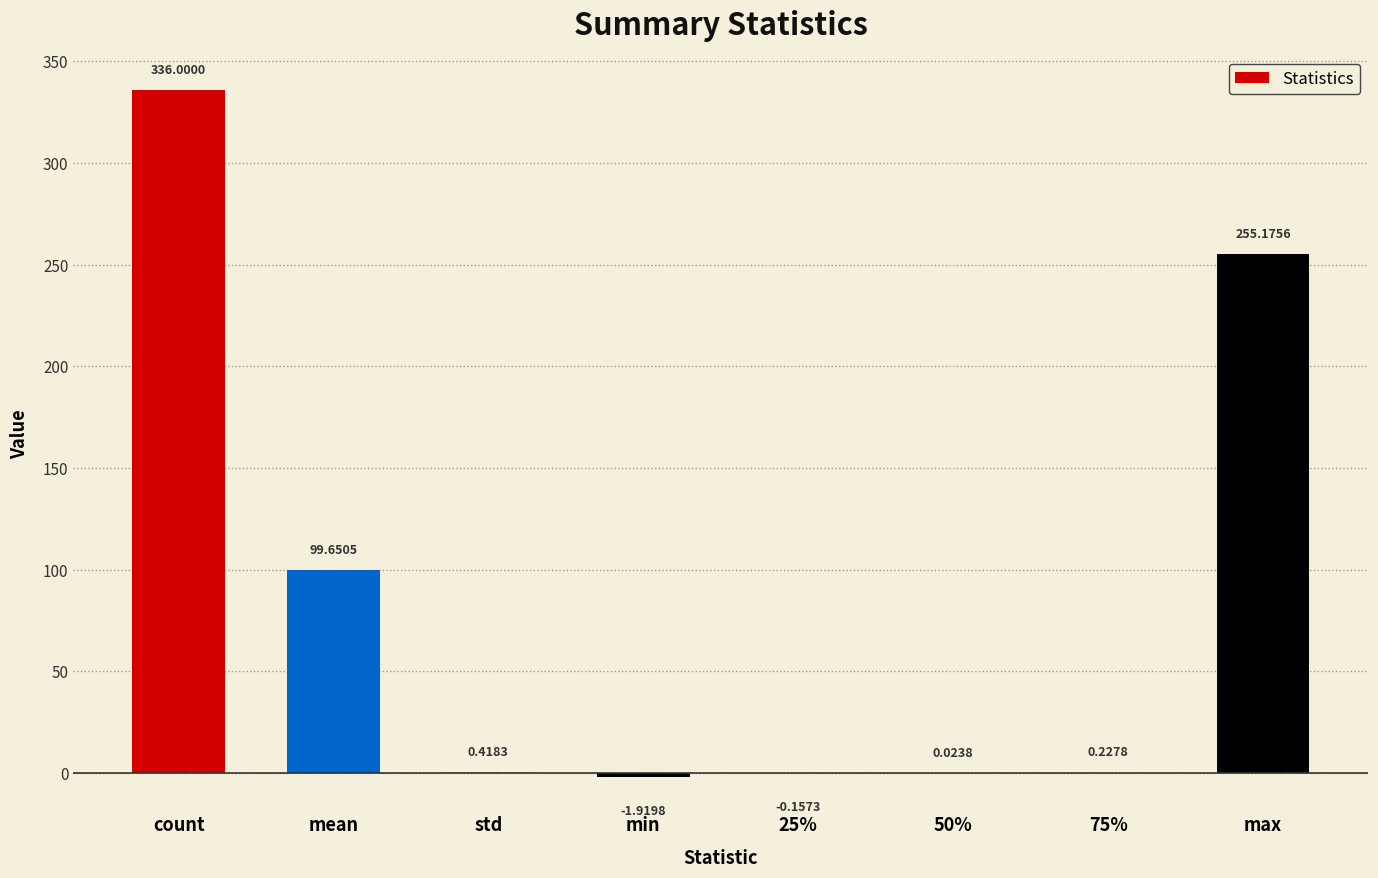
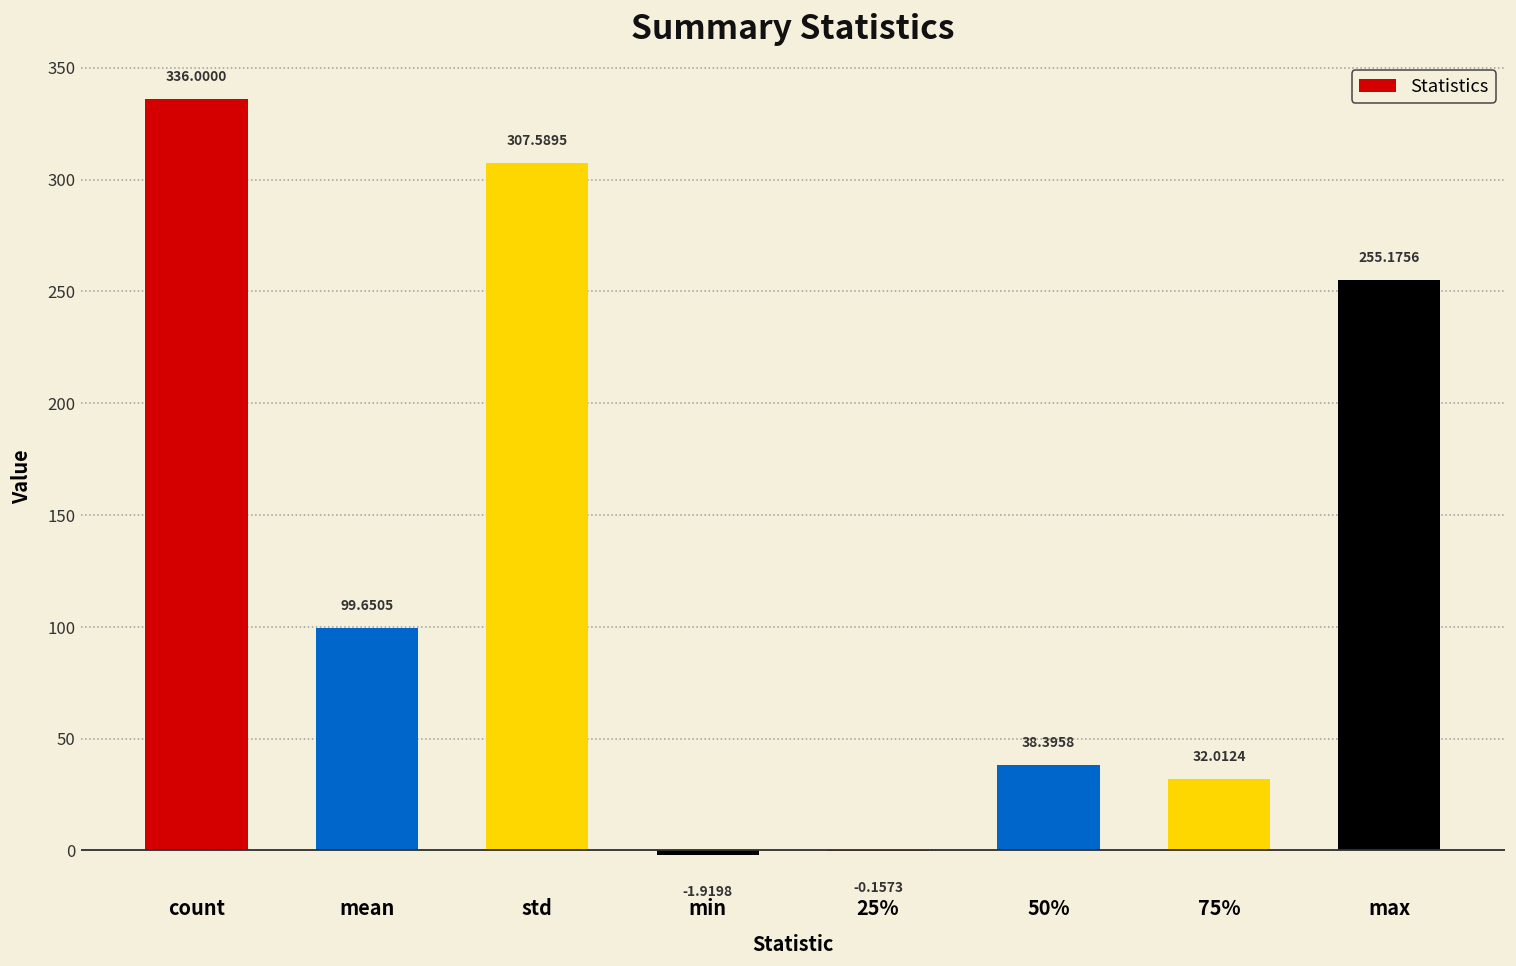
std: 0.4183 -> 307.5895
50%: 0.0238 -> 38.3958
75%: 0.2278 -> 32.0124
